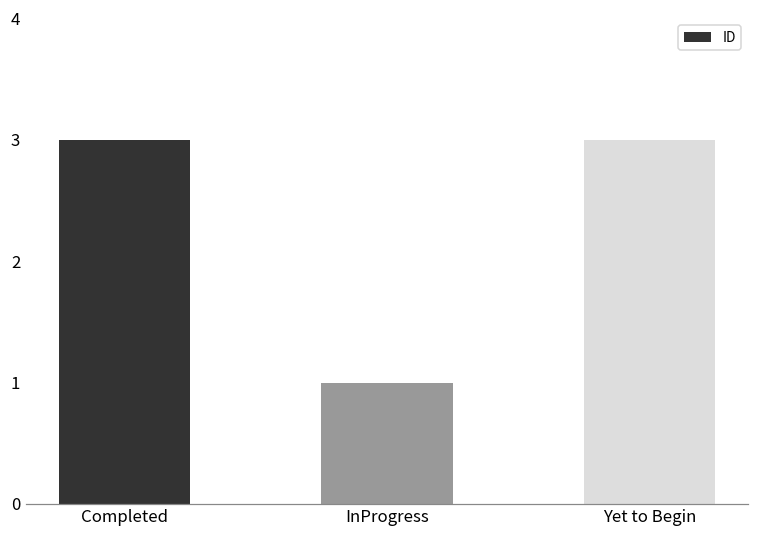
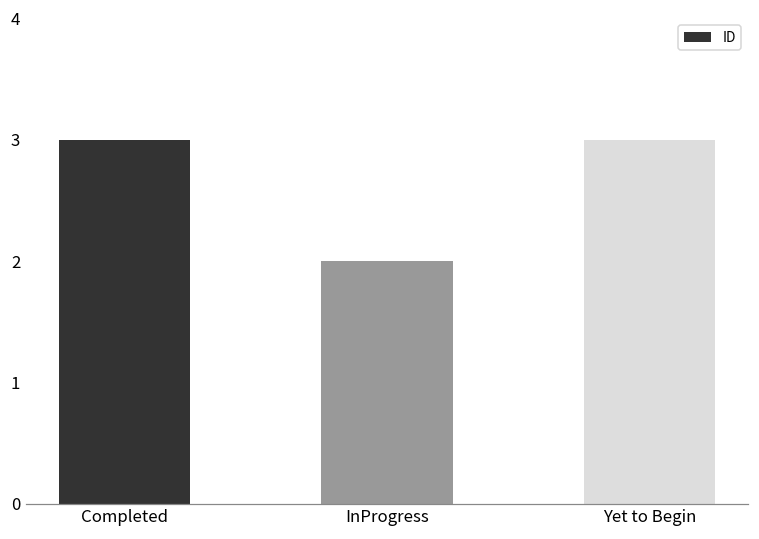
InProgress: 1 -> 2
